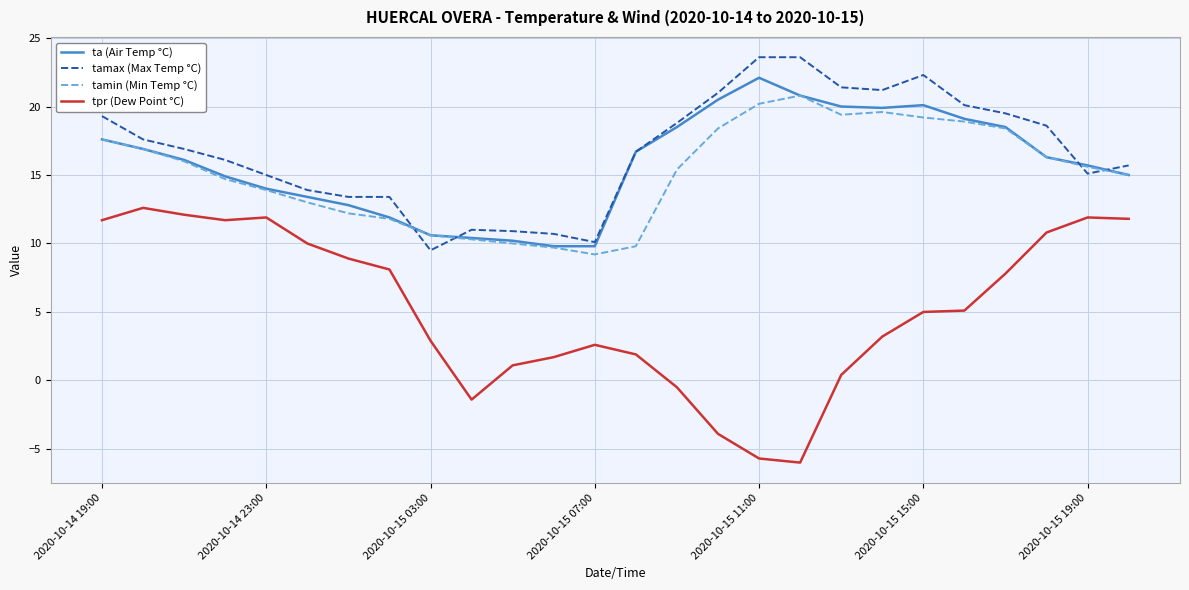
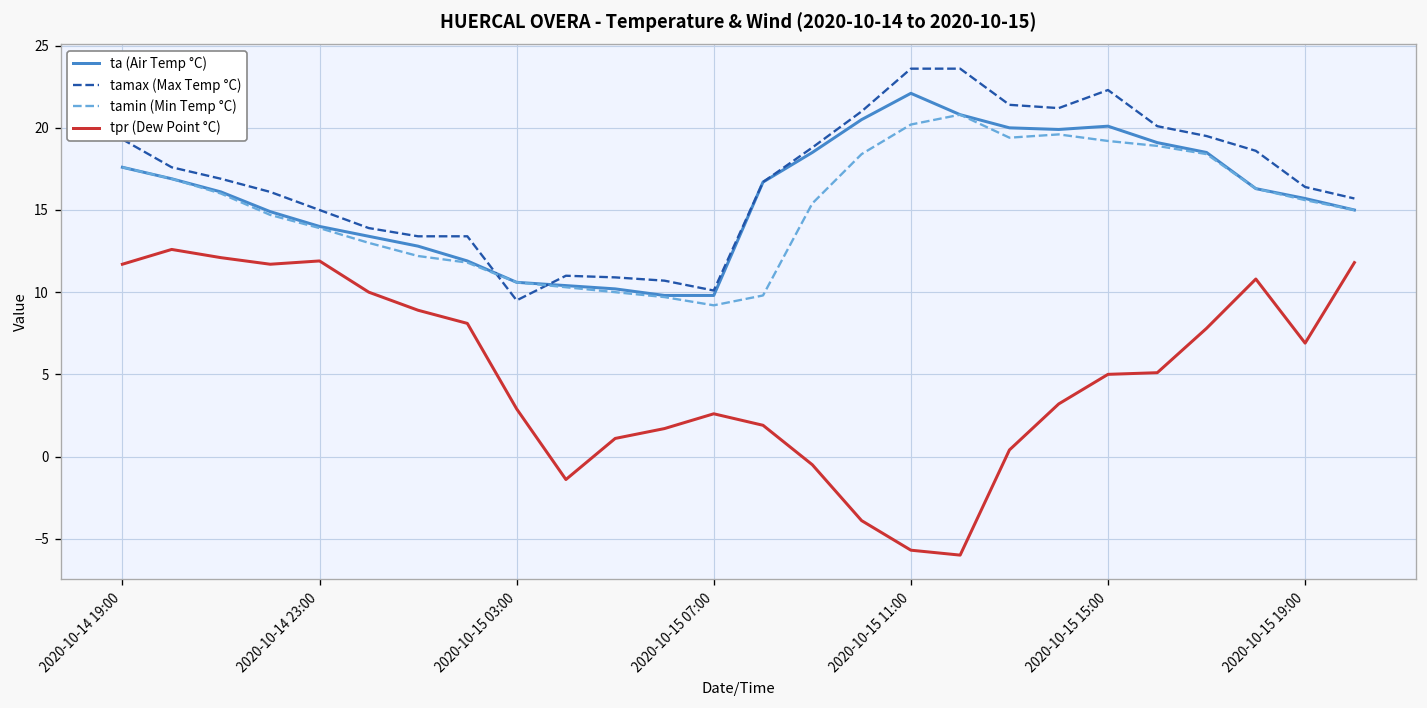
tamax (Max Temp °C), 2020-10-15 19:00: 15.1 -> 16.4
tpr (Dew Point °C), 2020-10-15 19:00: 11.9 -> 6.9
